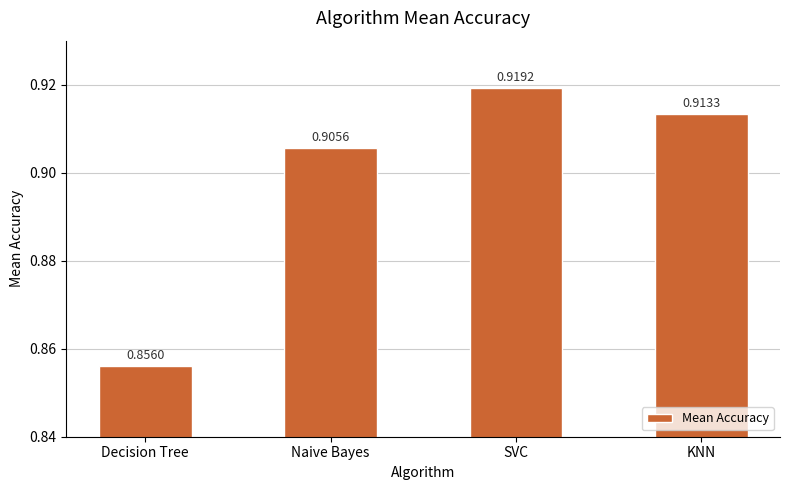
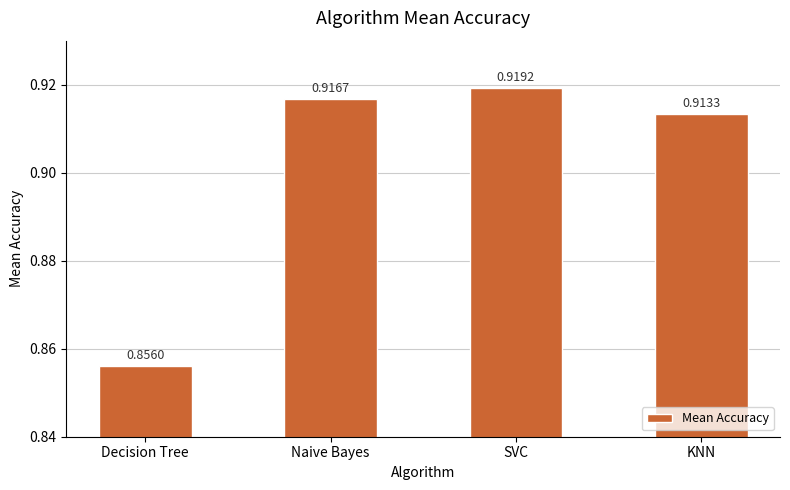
Naive Bayes: 0.9056 -> 0.9167
